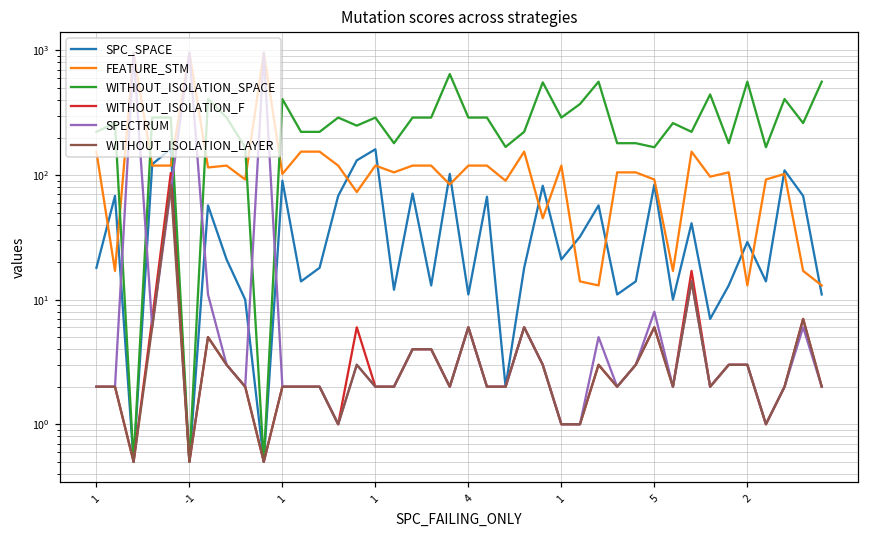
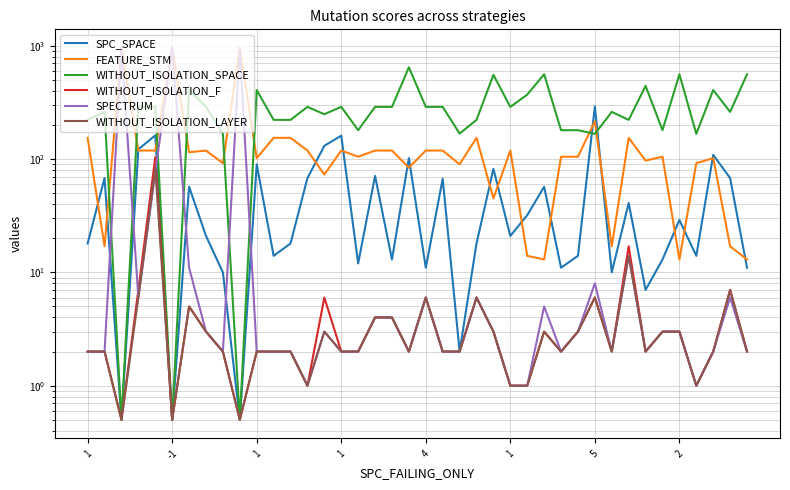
SPC_SPACE, 5: 80 -> 290
FEATURE_STM, 5: 90 -> 220
